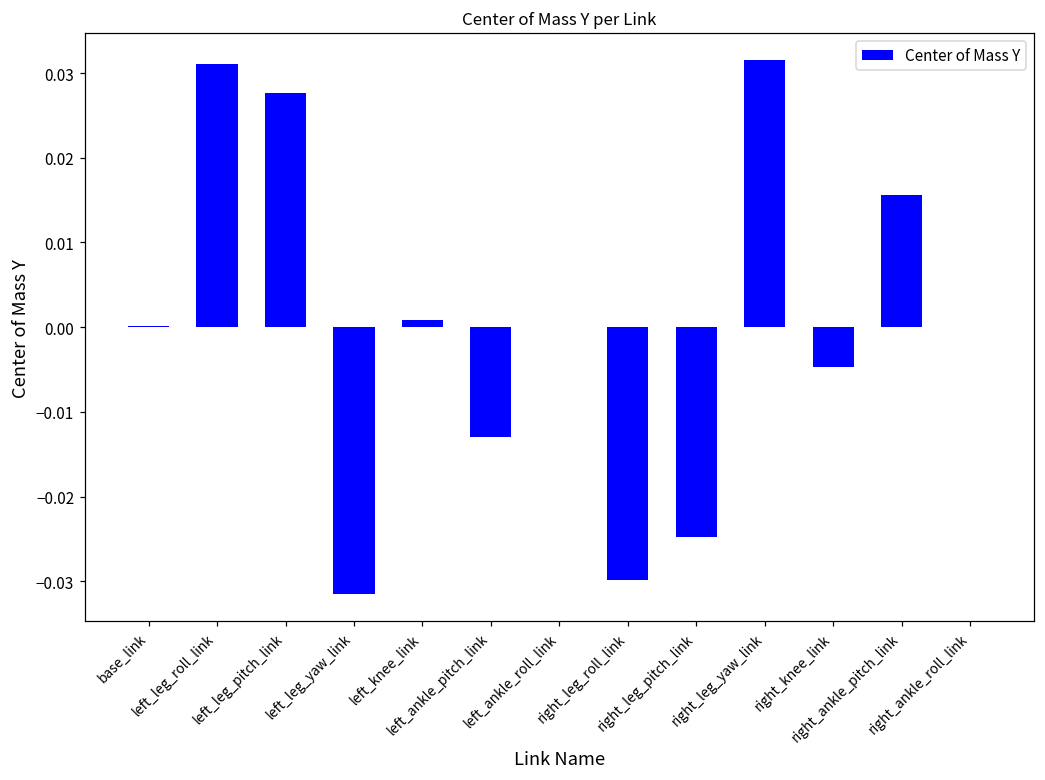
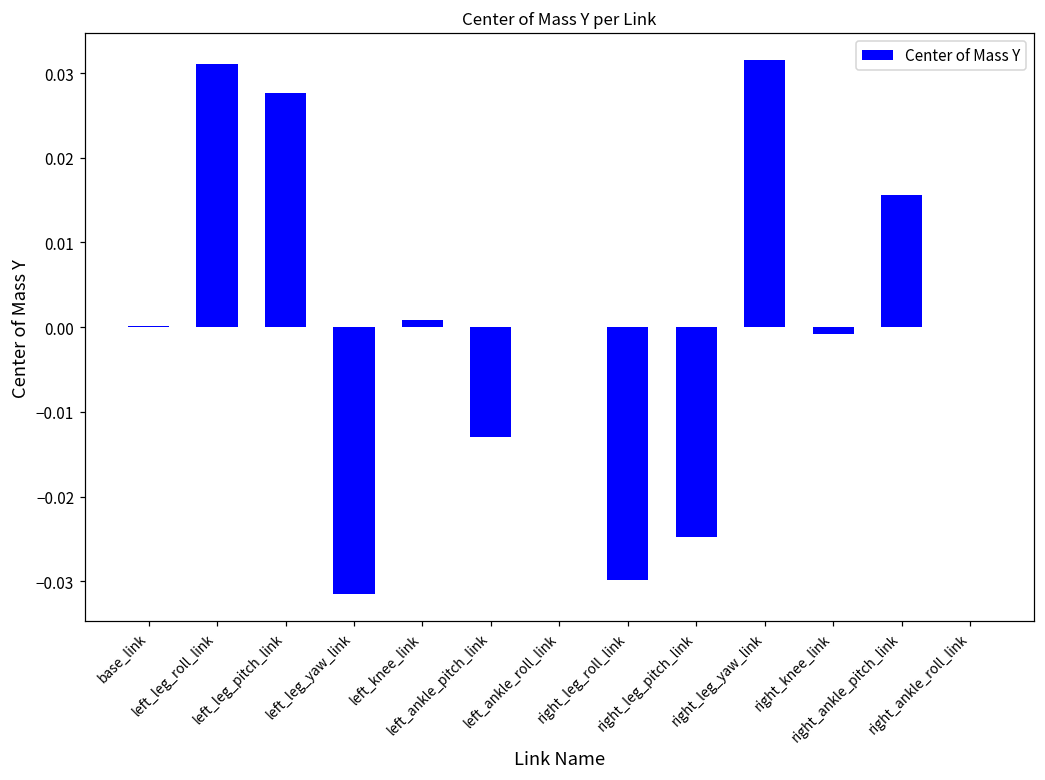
right_knee_link: -0.005 -> -0.001
